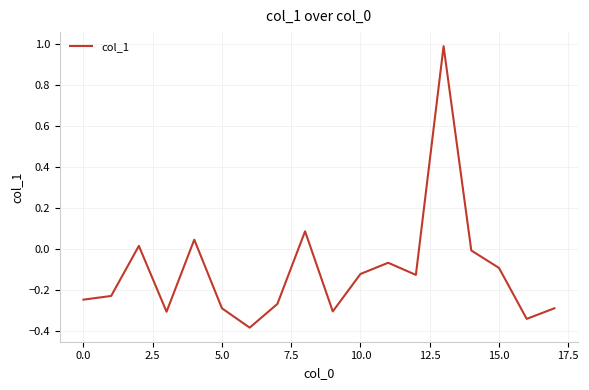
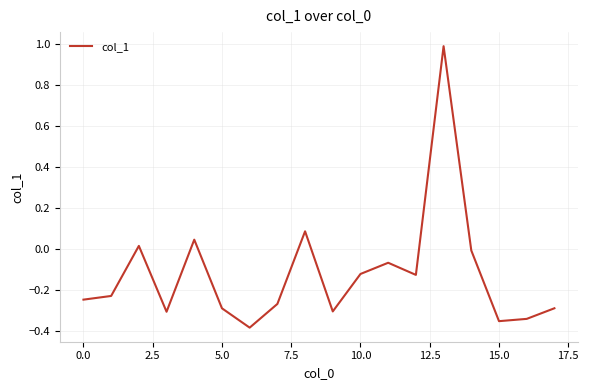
15.0: -0.09 -> -0.35
